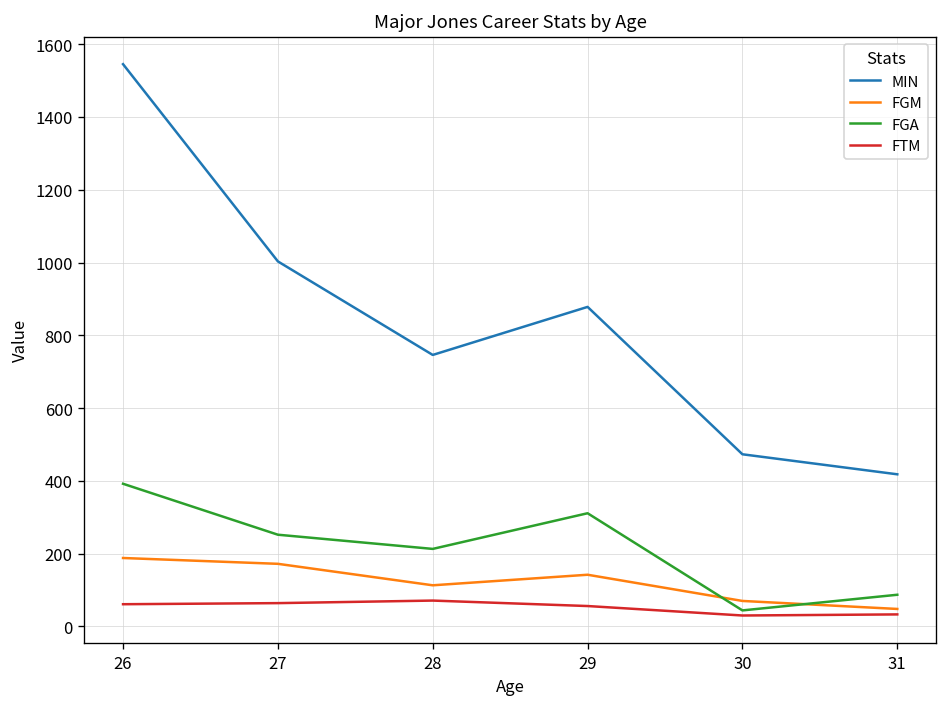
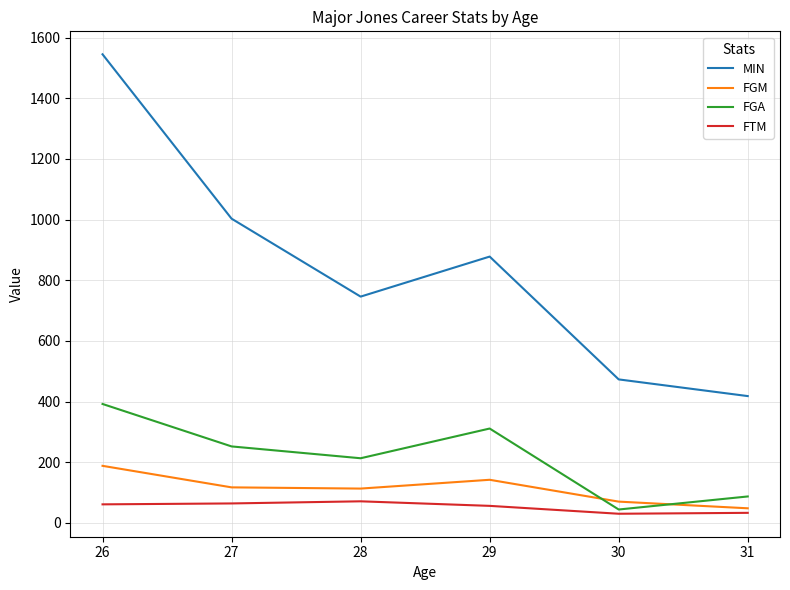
FGM, 27: 170 -> 120
